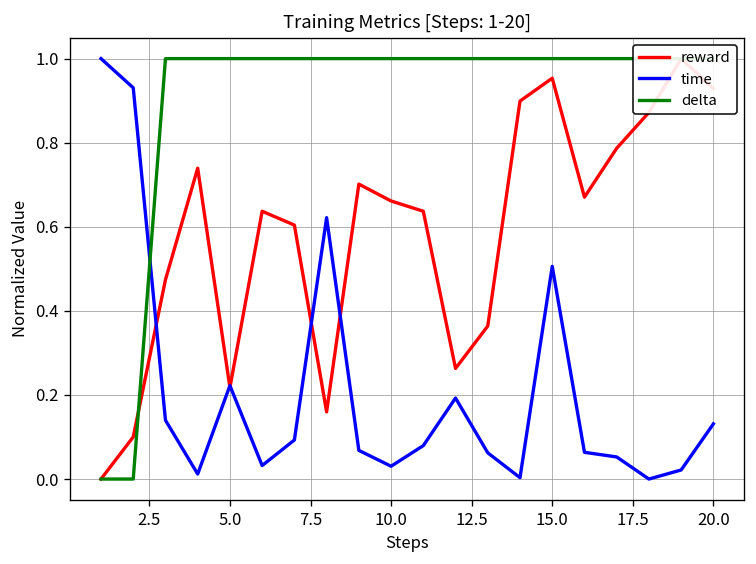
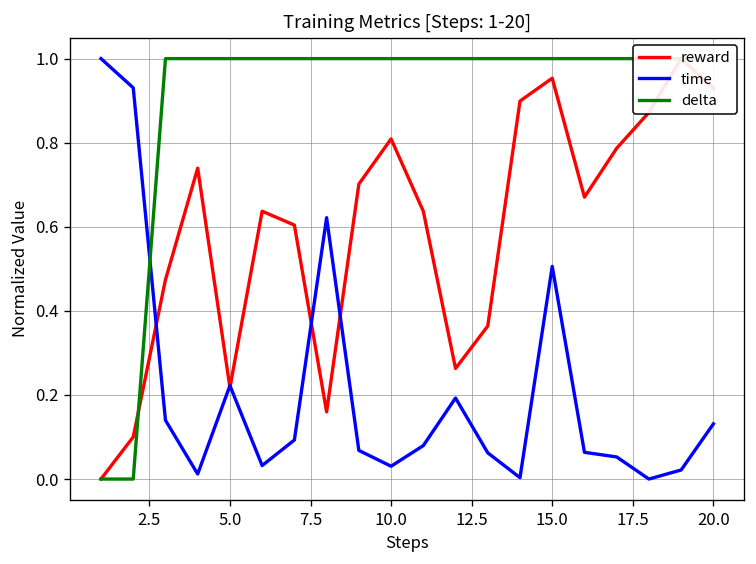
reward, 10.0: 0.66 -> 0.81
